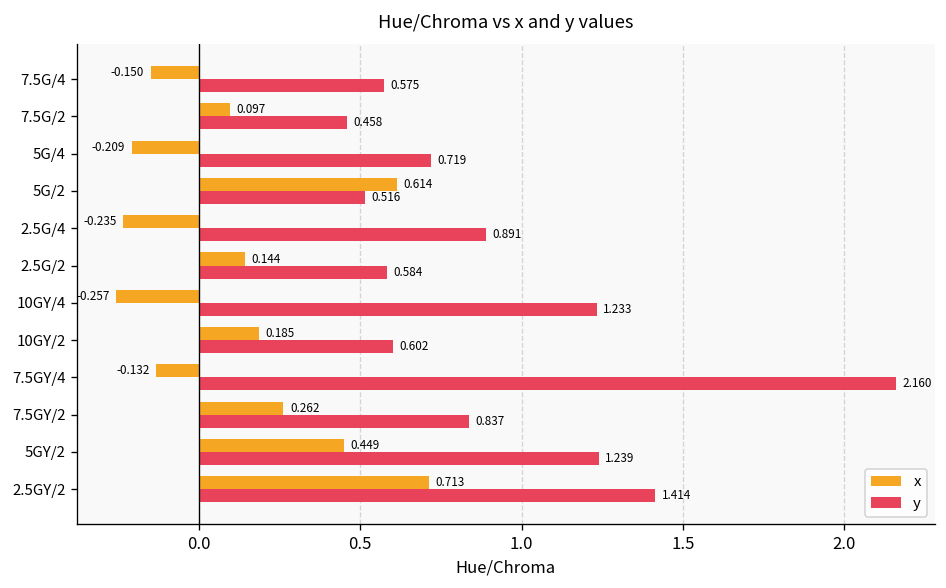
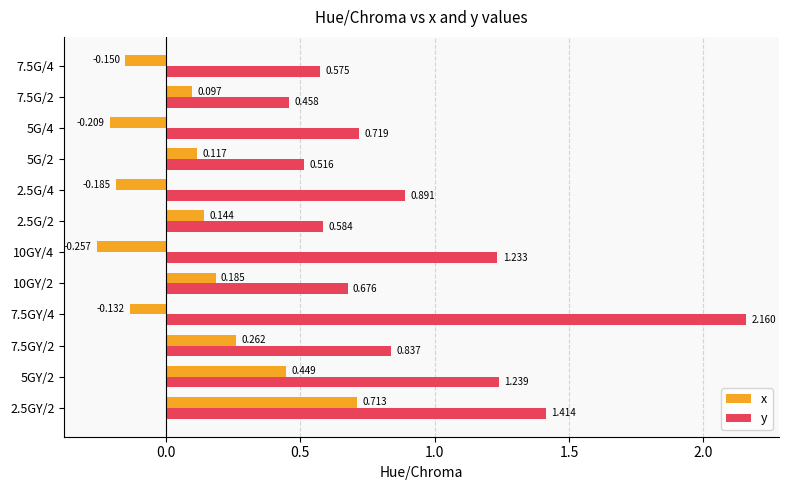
x, 5G/2: 0.614 -> 0.117
x, 2.5G/4: -0.235 -> -0.185
y, 10GY/2: 0.602 -> 0.676
